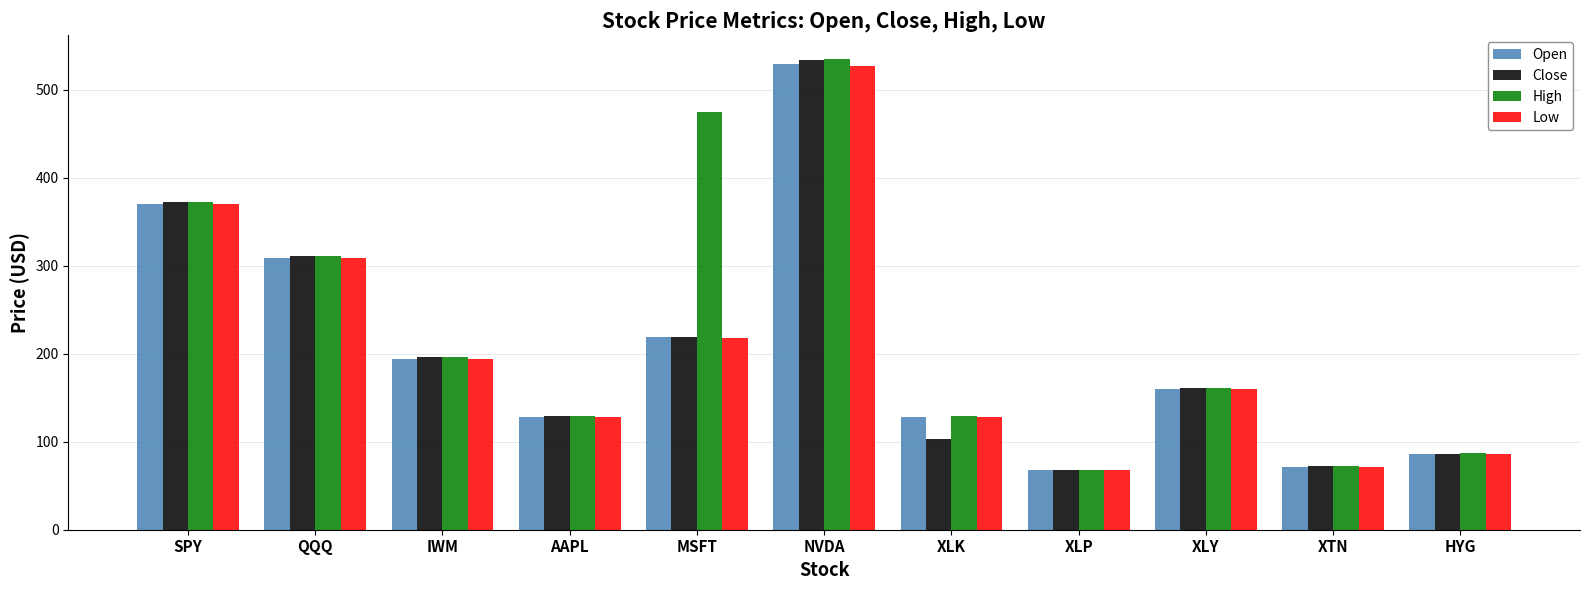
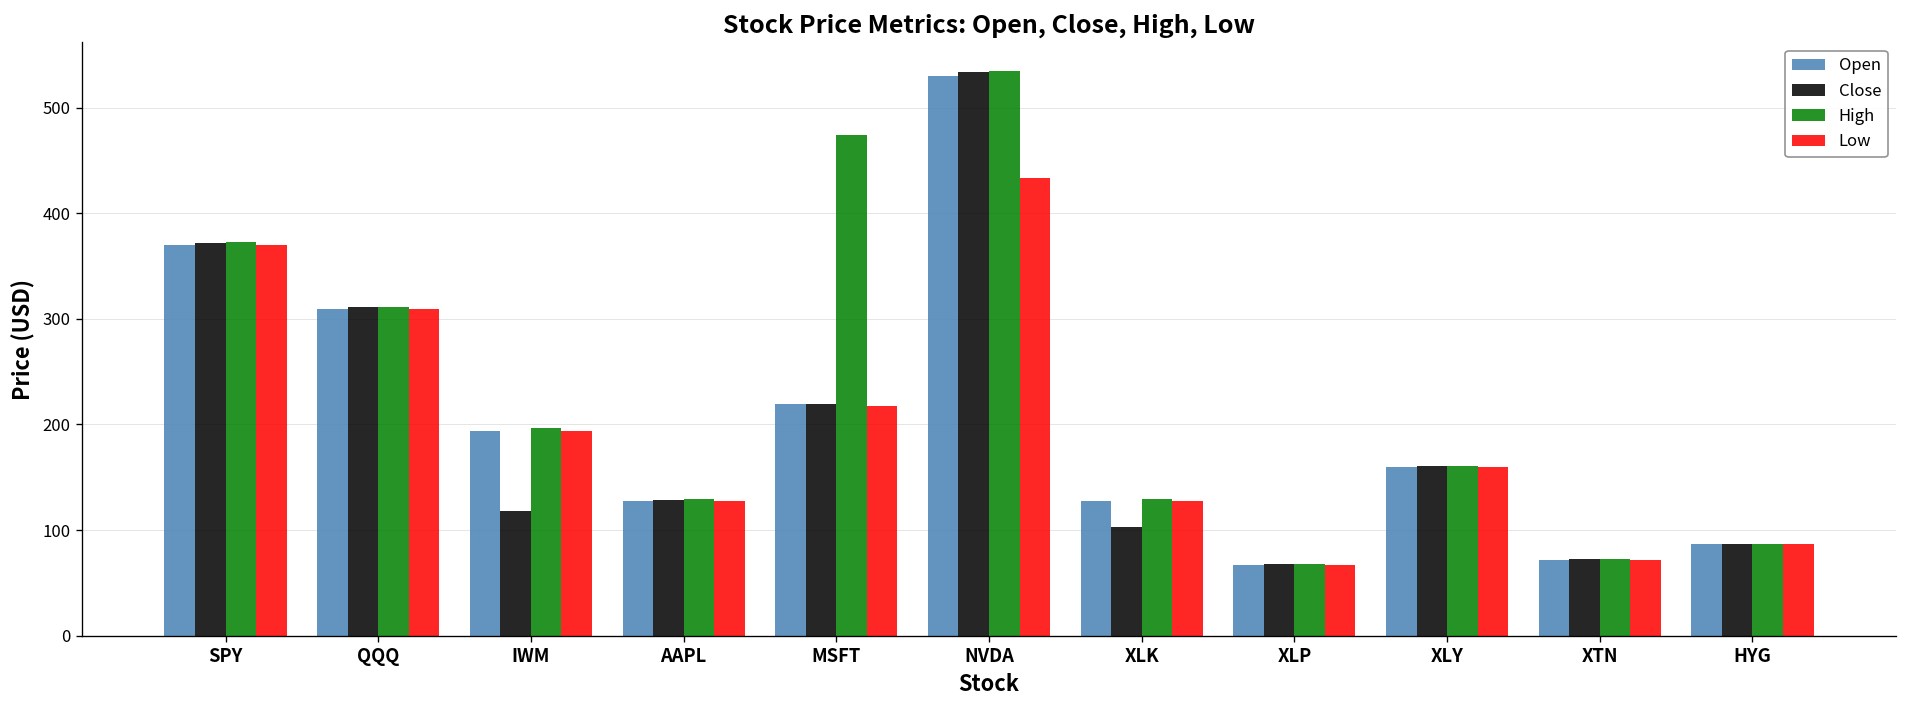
Close, IWM: 200 -> 120
Low, NVDA: 530 -> 430
